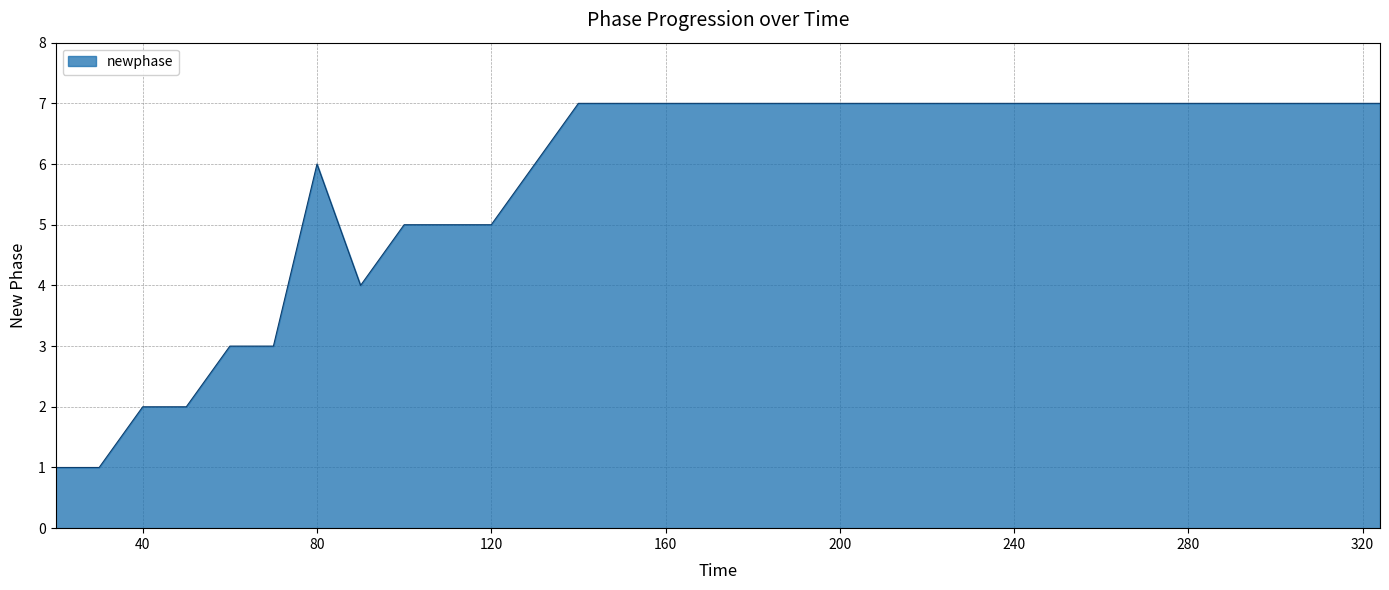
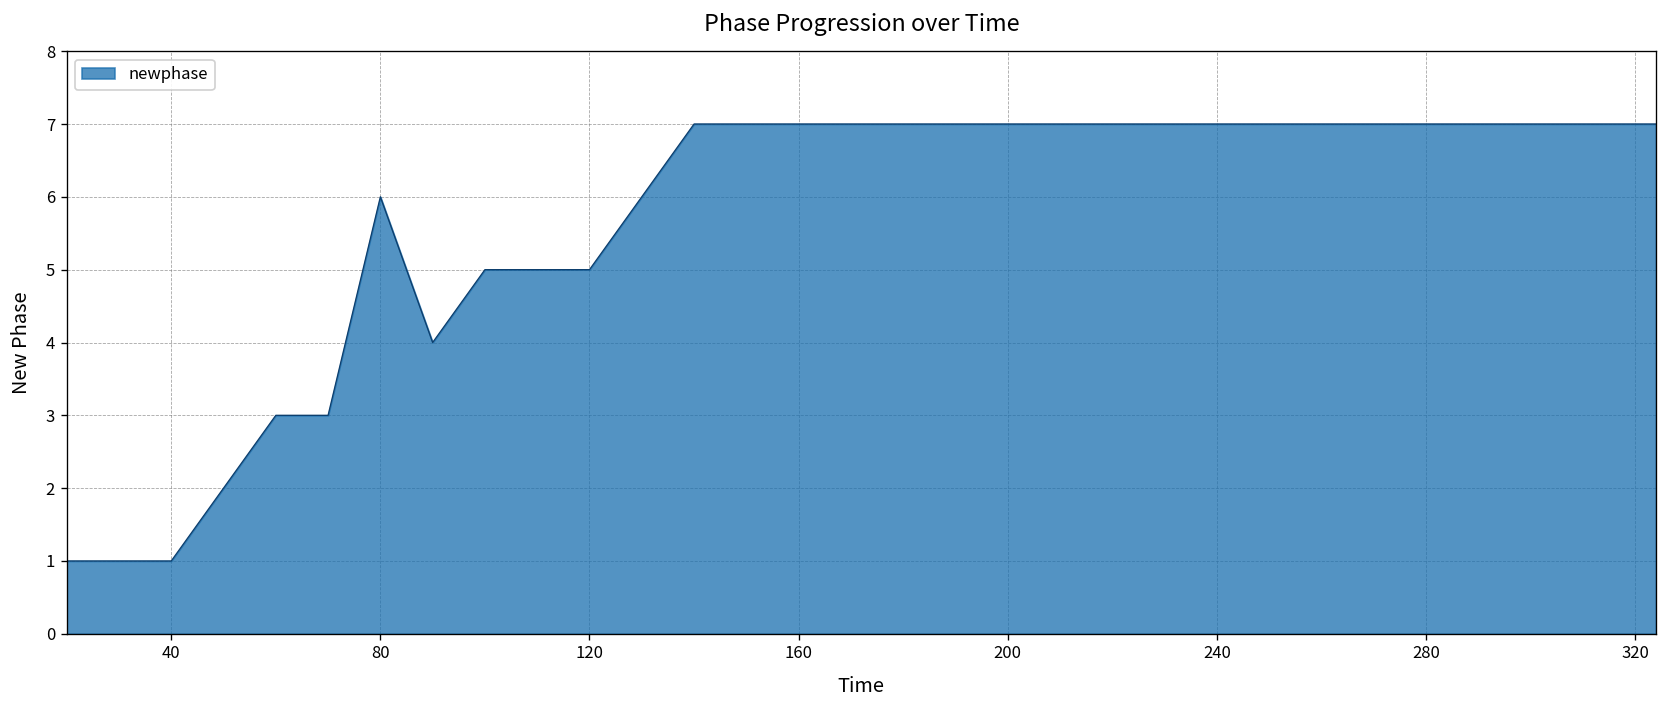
40: 2 -> 1
